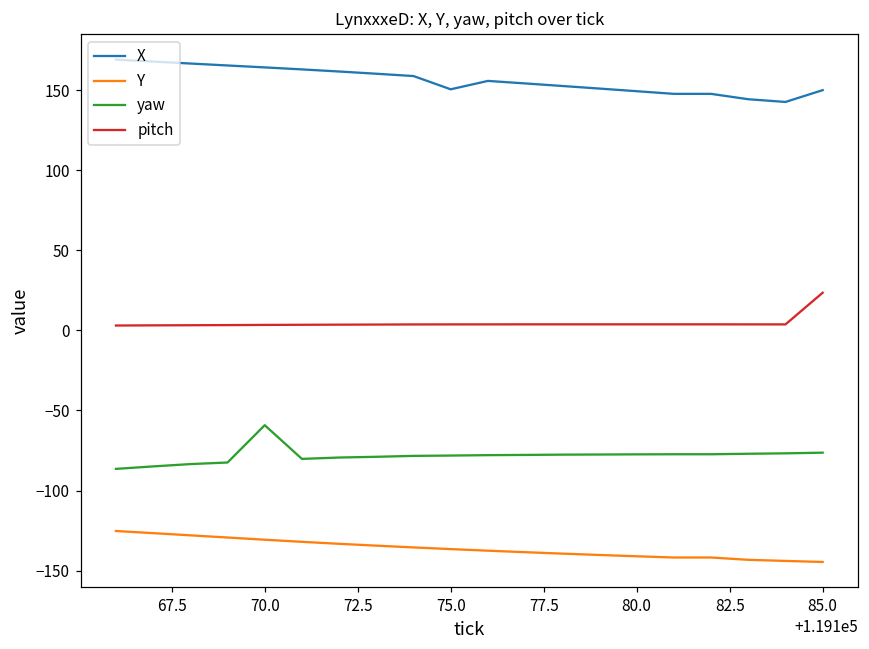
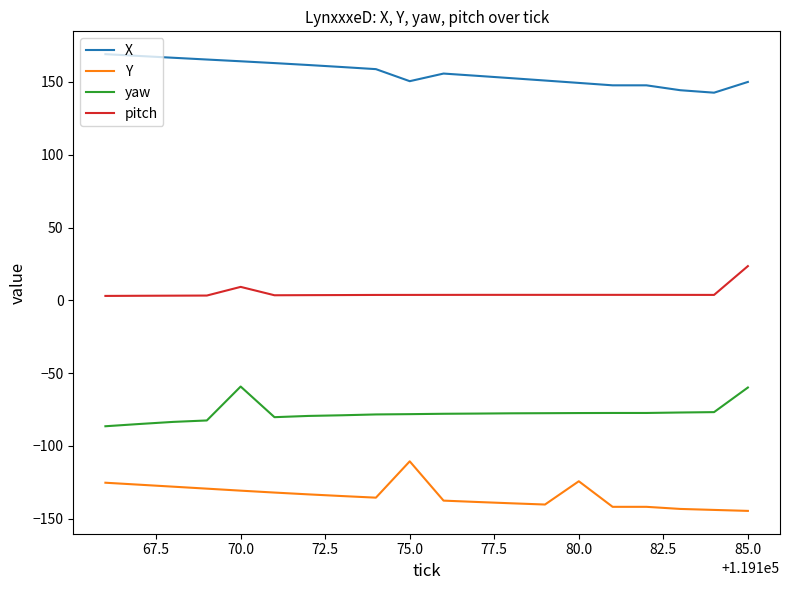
pitch, 70.0: 3 -> 9
Y, 75.0: -137 -> -111
Y, 80.0: -141 -> -124
yaw, 85.0: -76 -> -60
